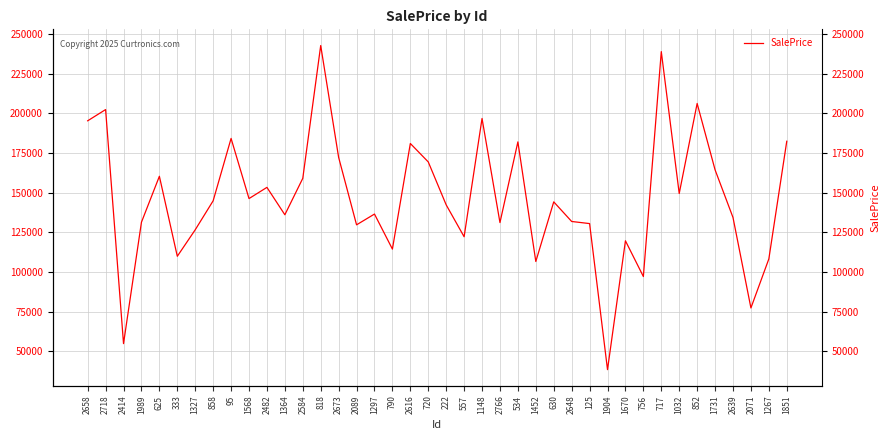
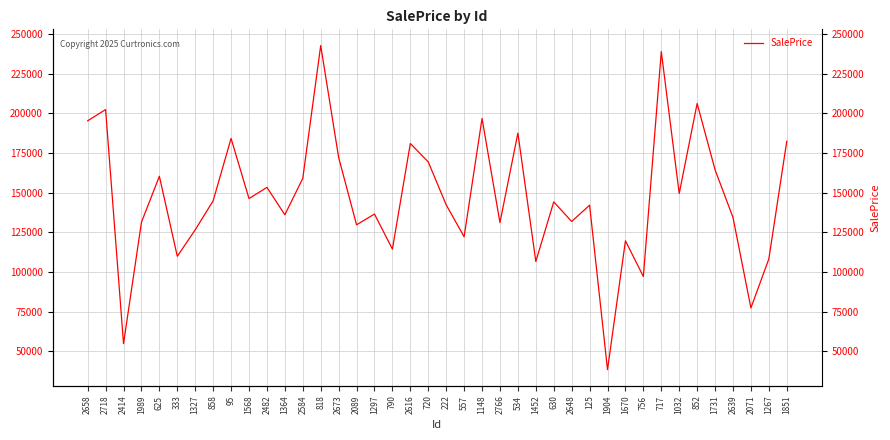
534: 182000 -> 188000
125: 131000 -> 142000
